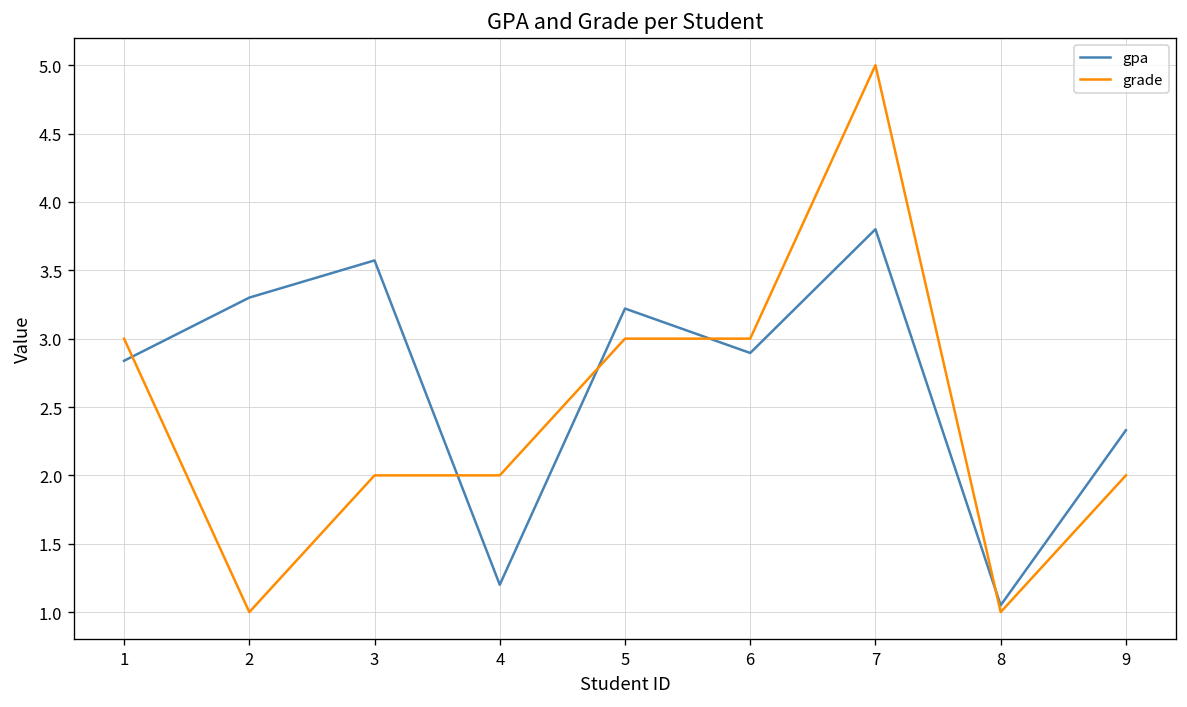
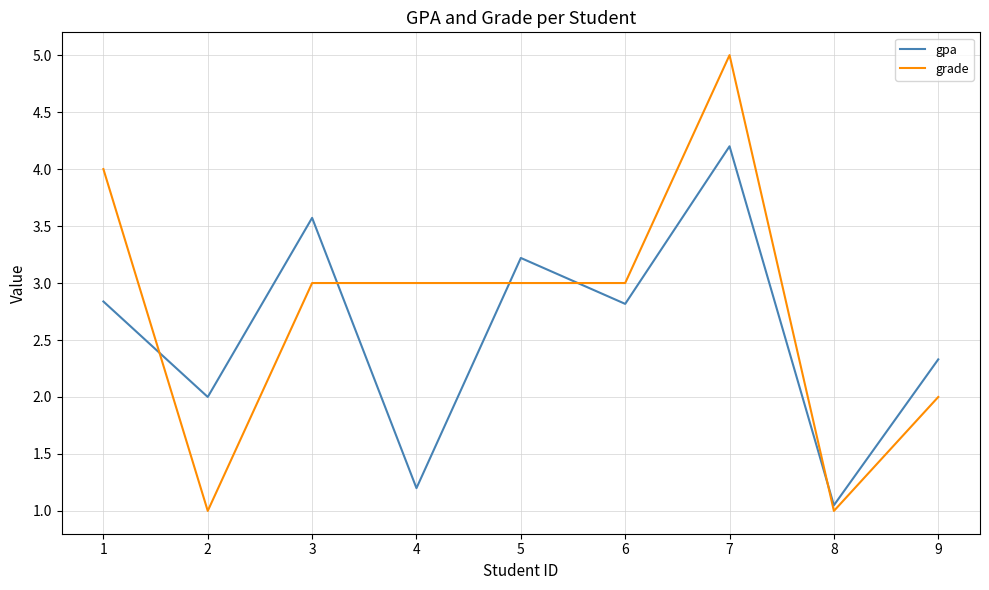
grade, 1: 3 -> 4
gpa, 2: 3.3 -> 2.0
grade, 3: 2 -> 3
grade, 4: 2 -> 3
gpa, 6: 2.90 -> 2.82
gpa, 7: 3.8 -> 4.2
